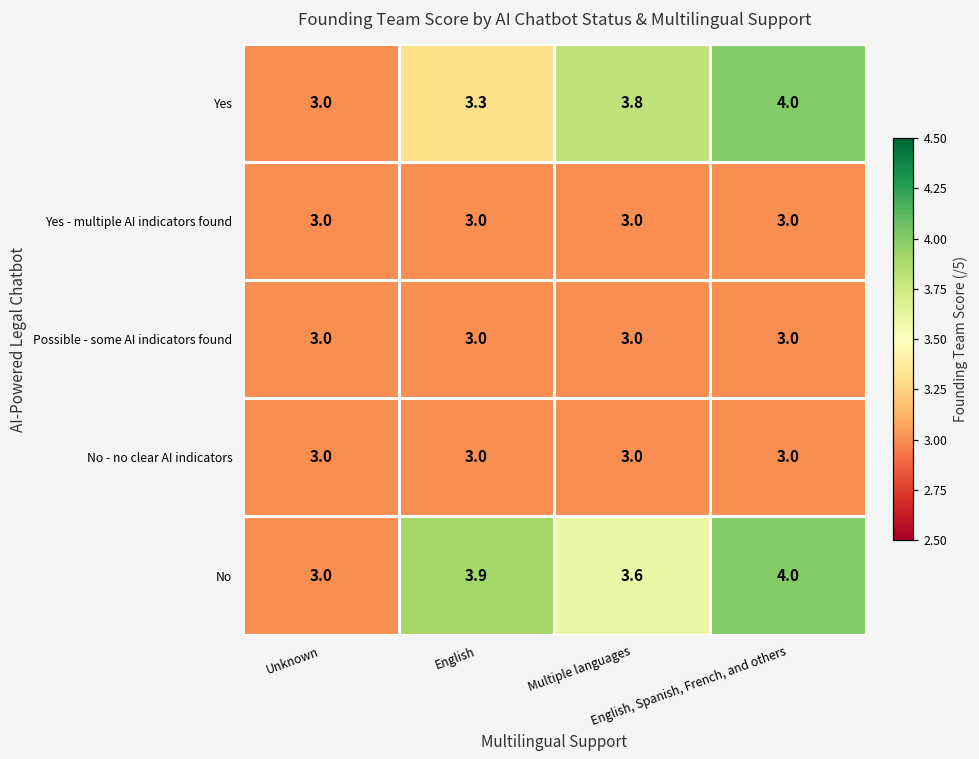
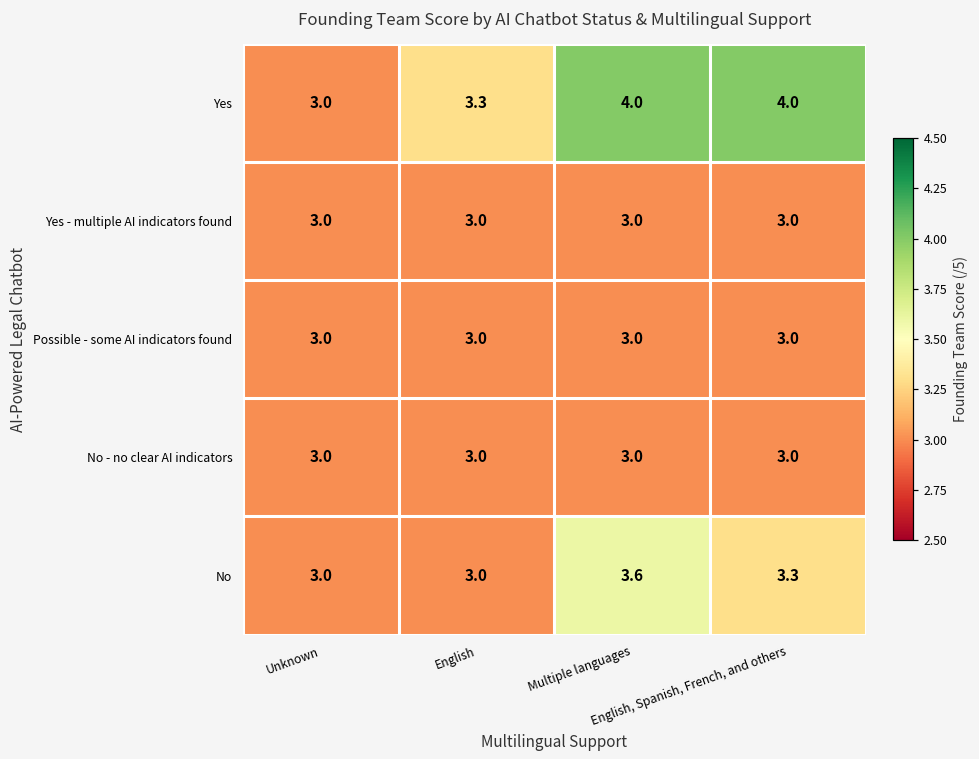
Yes, Multiple languages: 3.8 -> 4.0
No, English: 3.9 -> 3.0
No, English, Spanish, French, and others: 4.0 -> 3.3
